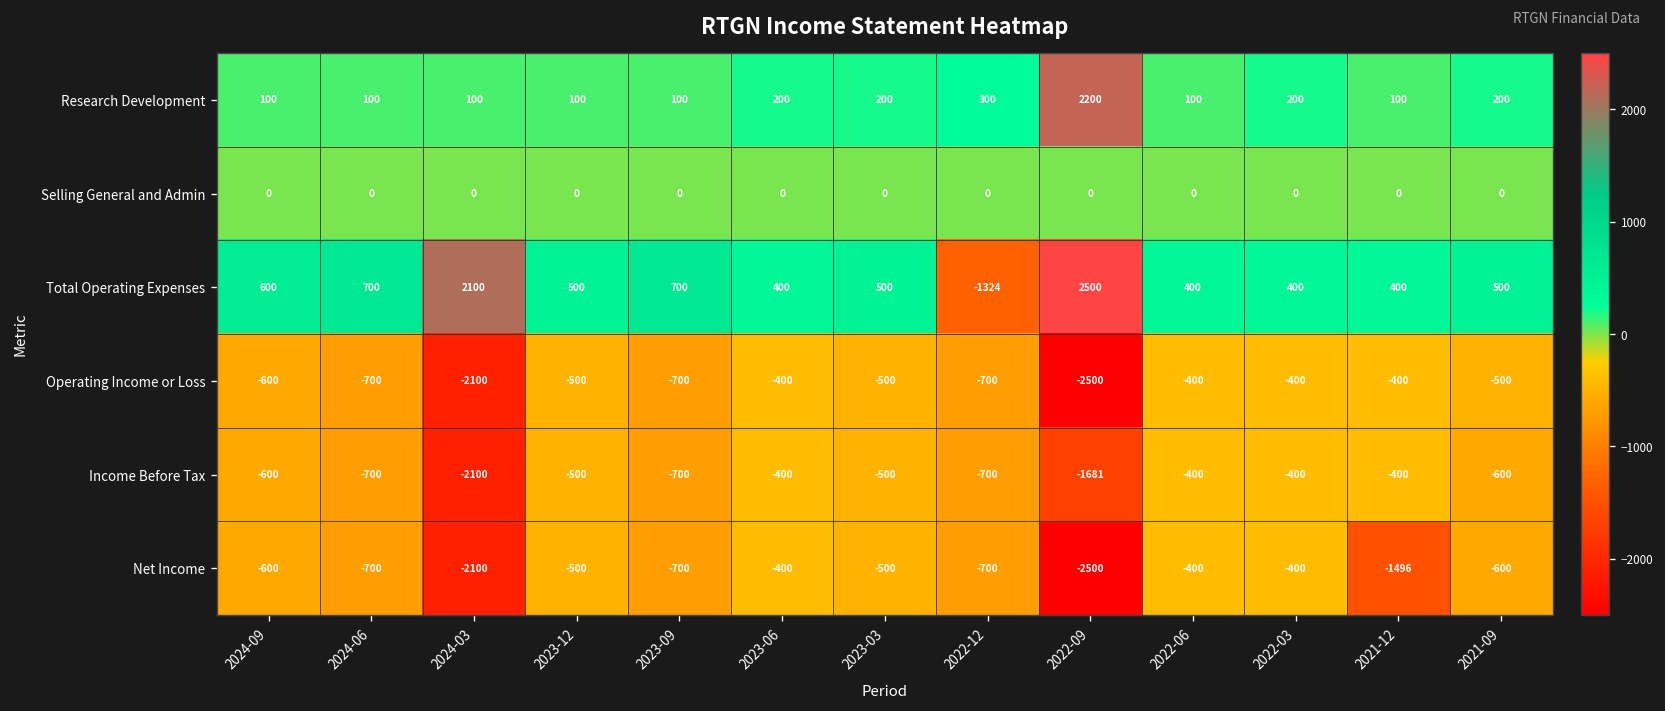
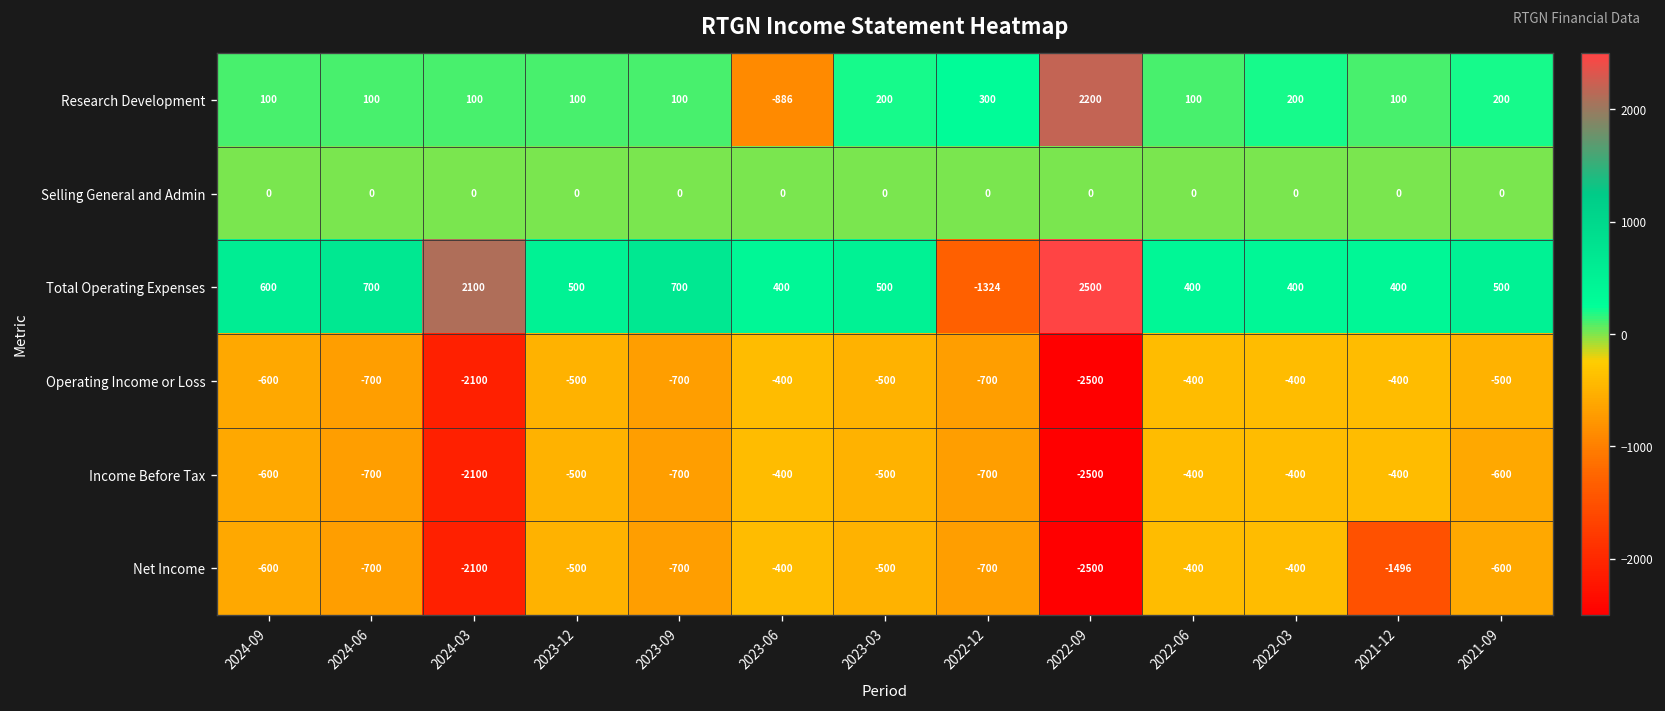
Research Development, 2023-06: 200 -> -886
Income Before Tax, 2022-09: -1681 -> -2500
